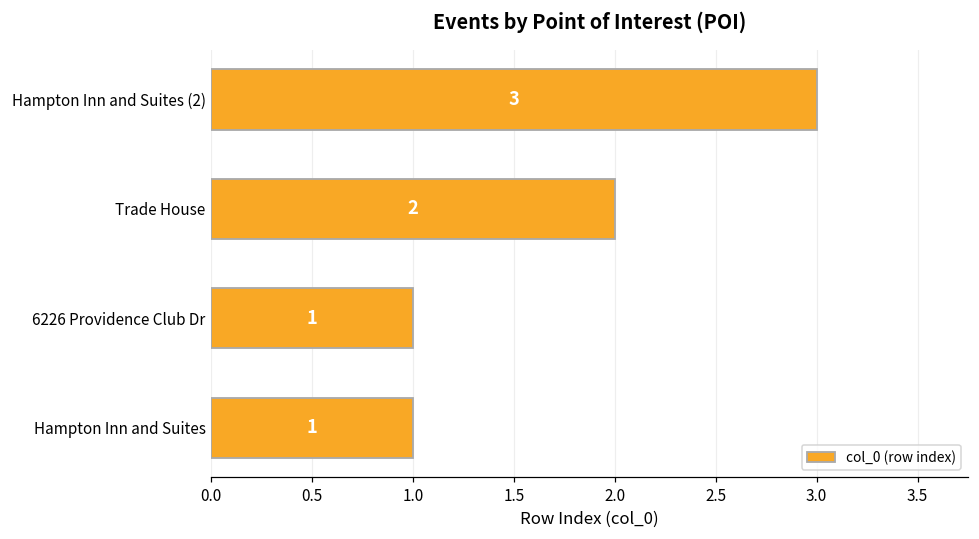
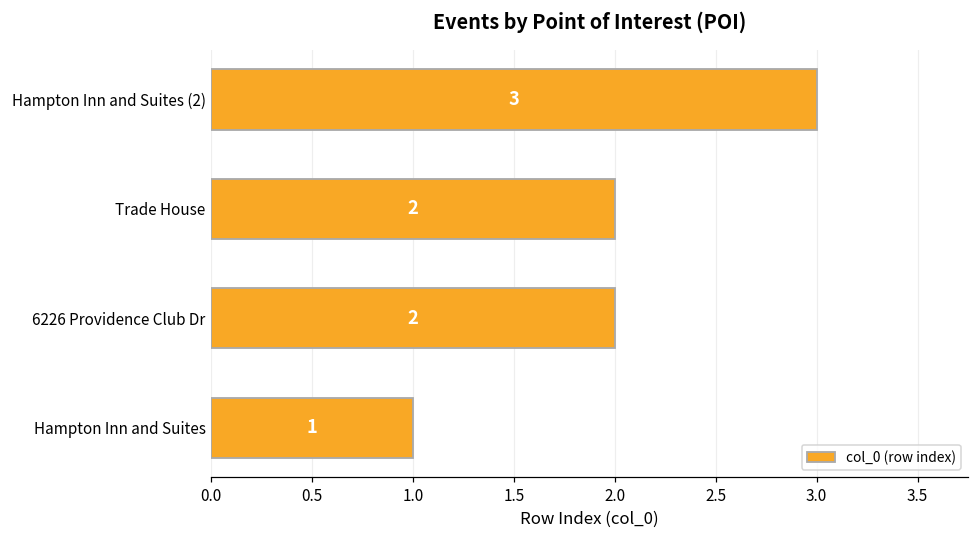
6226 Providence Club Dr: 1 -> 2
